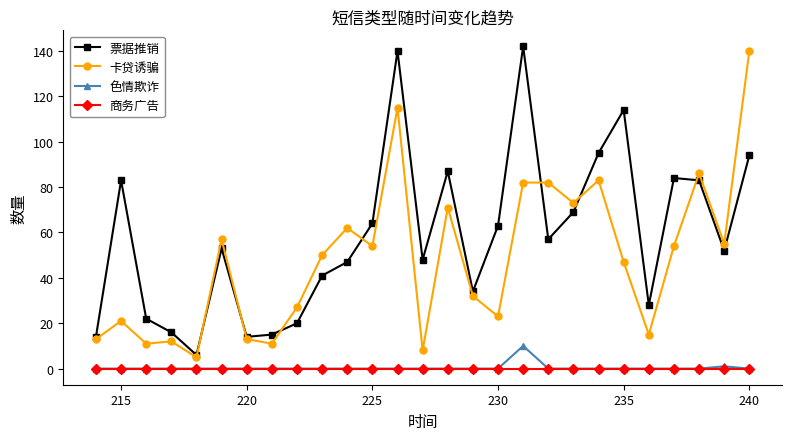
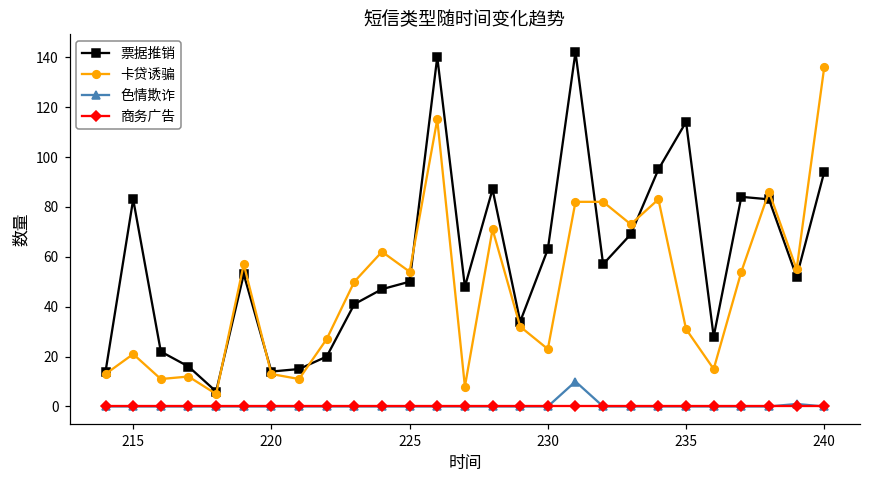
票据推销, 225: 64 -> 50
卡贷诱骗, 235: 47 -> 31
卡贷诱骗, 240: 140 -> 136
